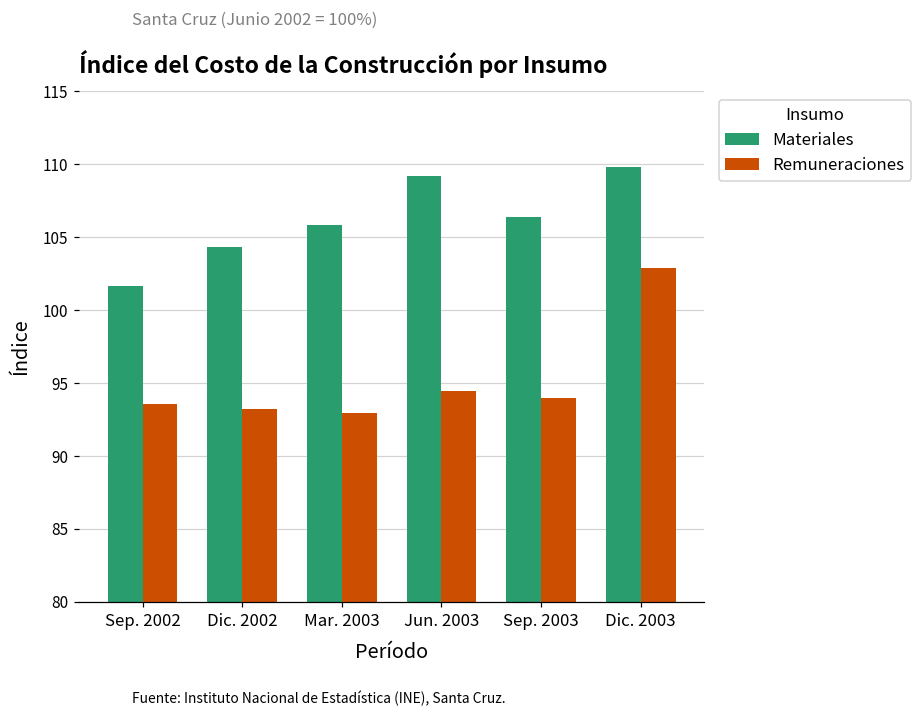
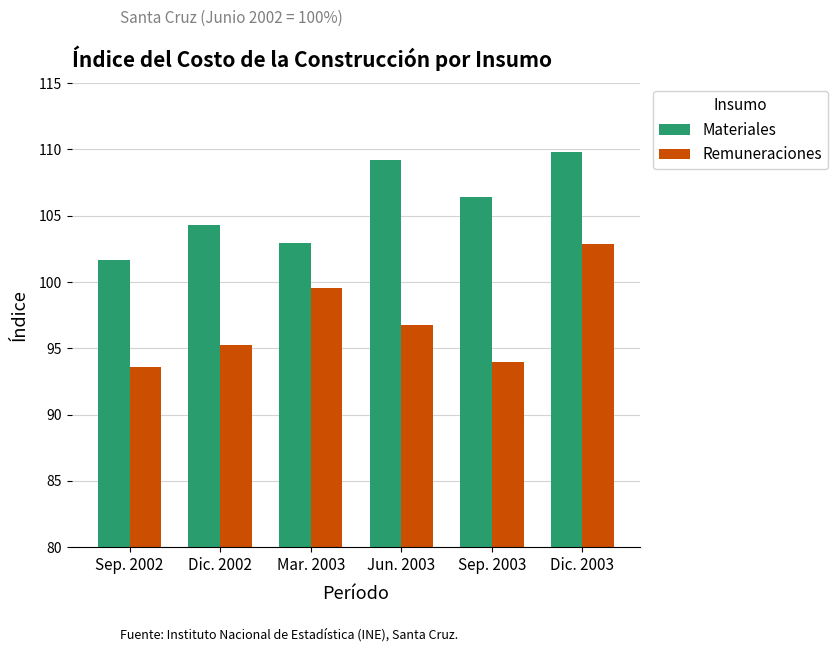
Remuneraciones, Dic. 2002: 93.2 -> 95.2
Materiales, Mar. 2003: 105.8 -> 102.9
Remuneraciones, Mar. 2003: 92.9 -> 99.5
Remuneraciones, Jun. 2003: 94.5 -> 96.8
